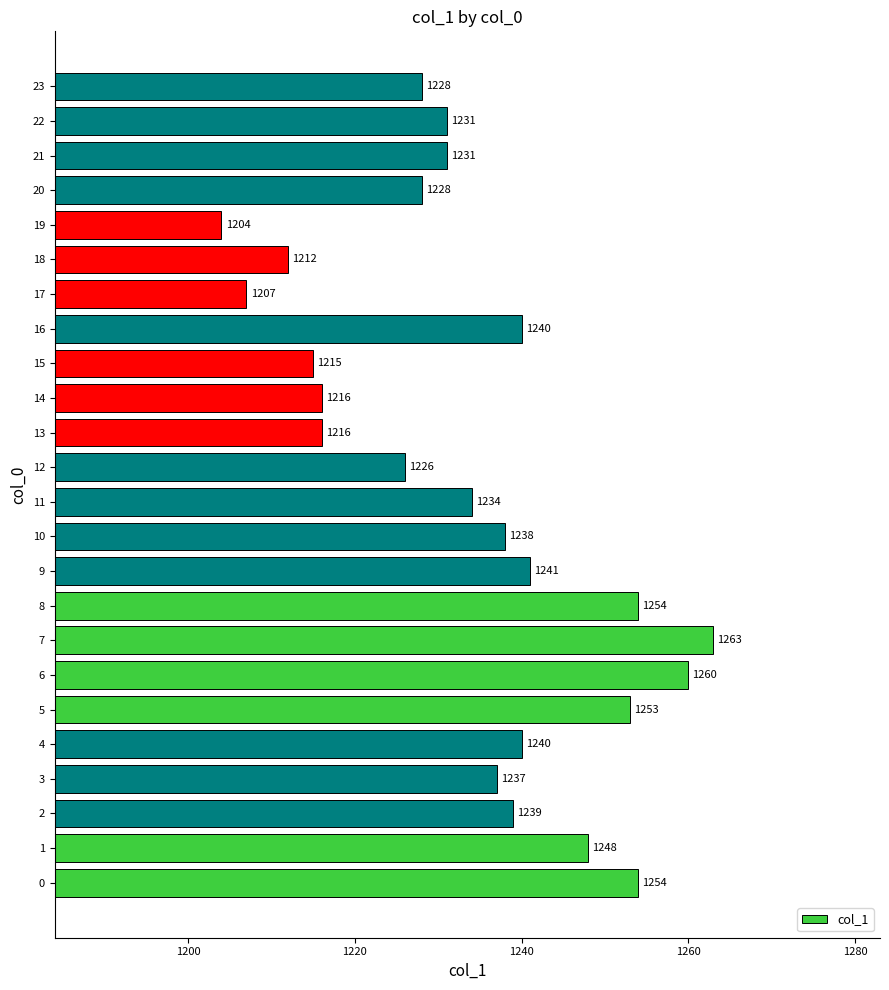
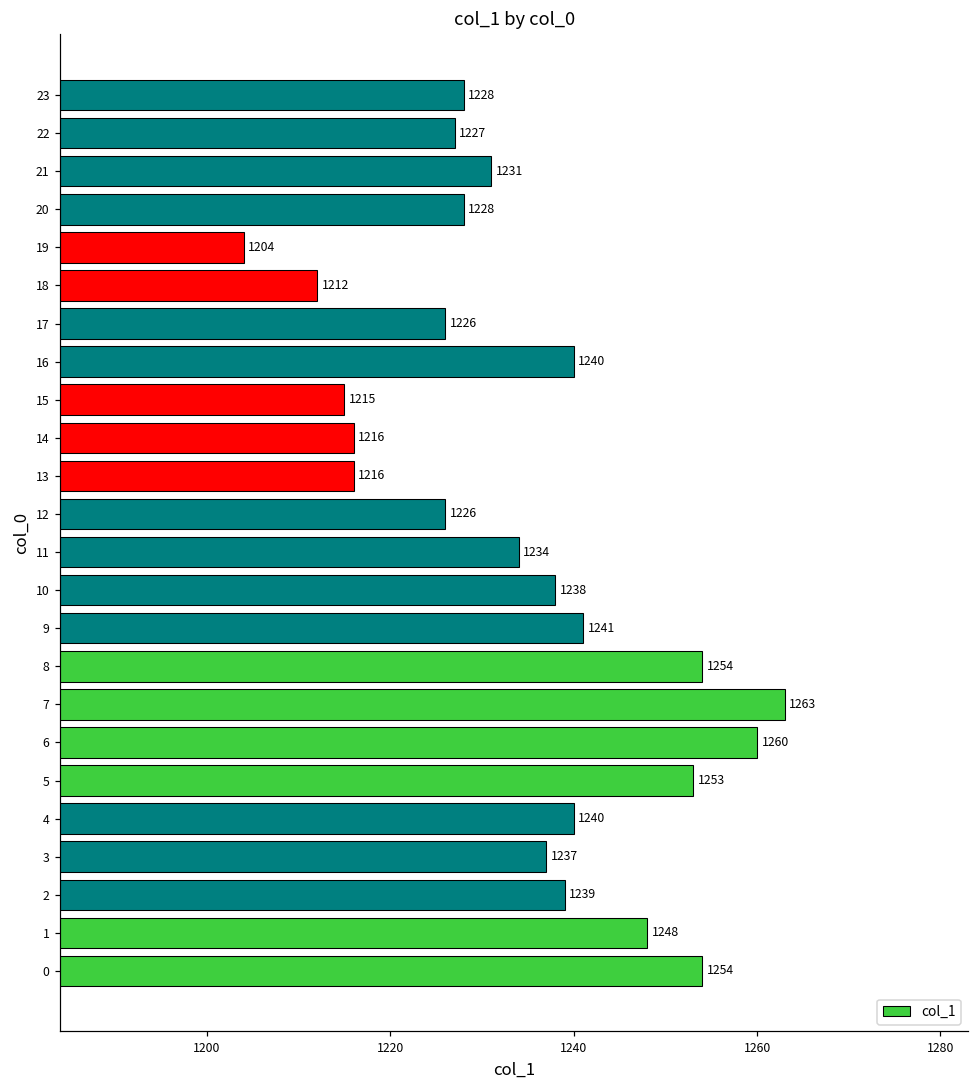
22: 1231 -> 1227
17: 1207 -> 1226
